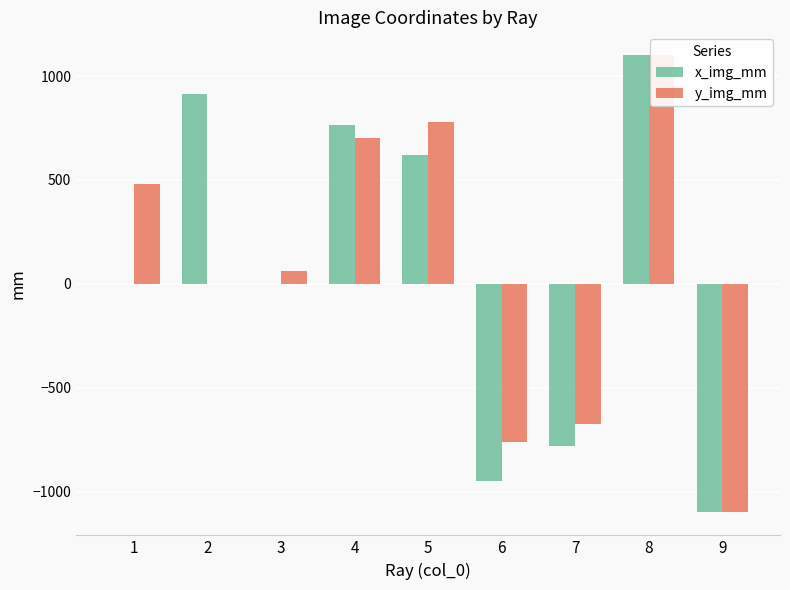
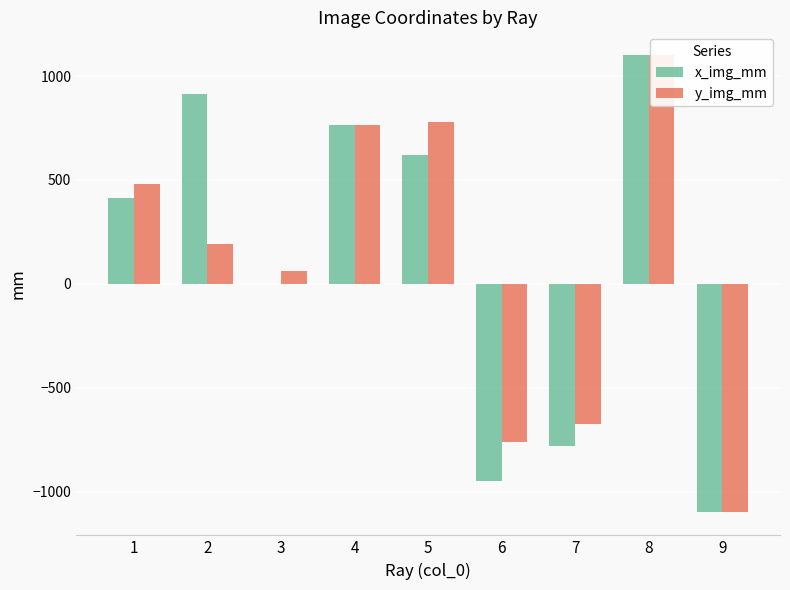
x_img_mm, 1: 0 -> 410
y_img_mm, 2: 0 -> 190
y_img_mm, 4: 700 -> 760
